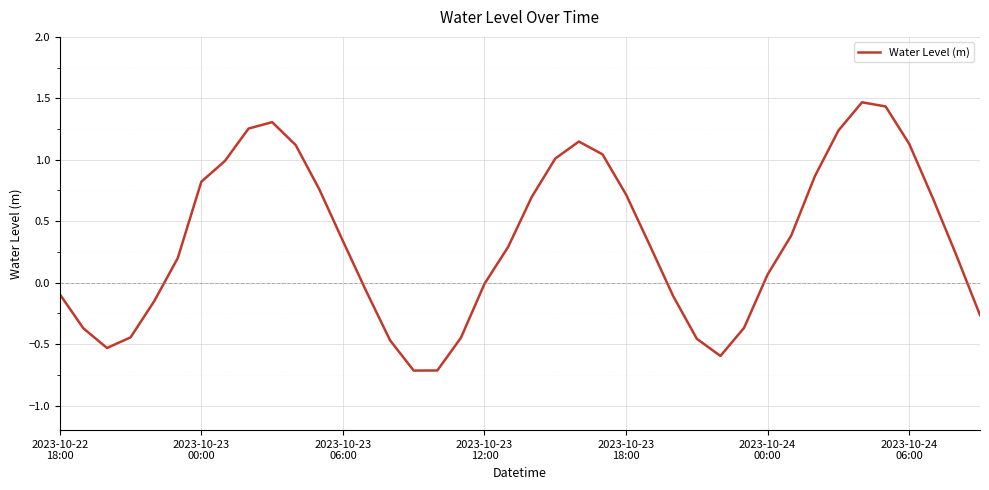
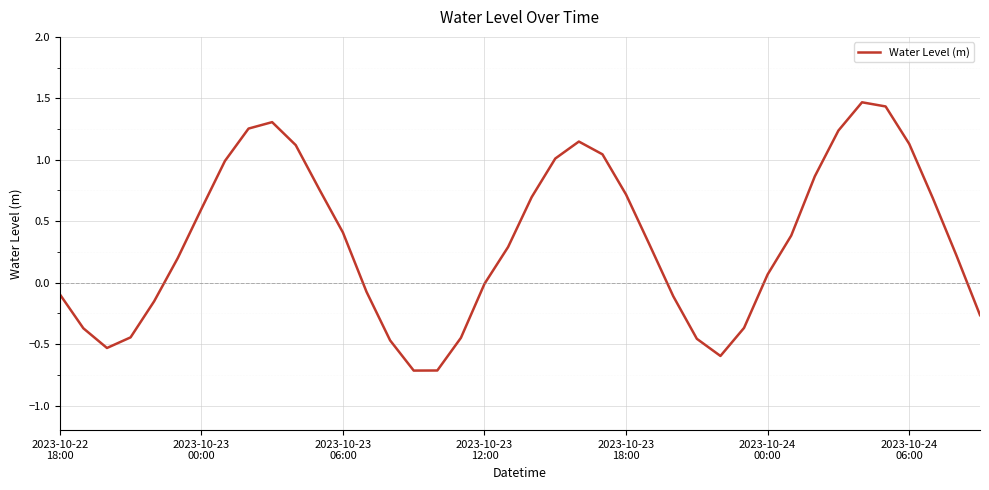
2023-10-23 00:00: 0.82 -> 0.60
2023-10-23 06:00: 0.34 -> 0.41
